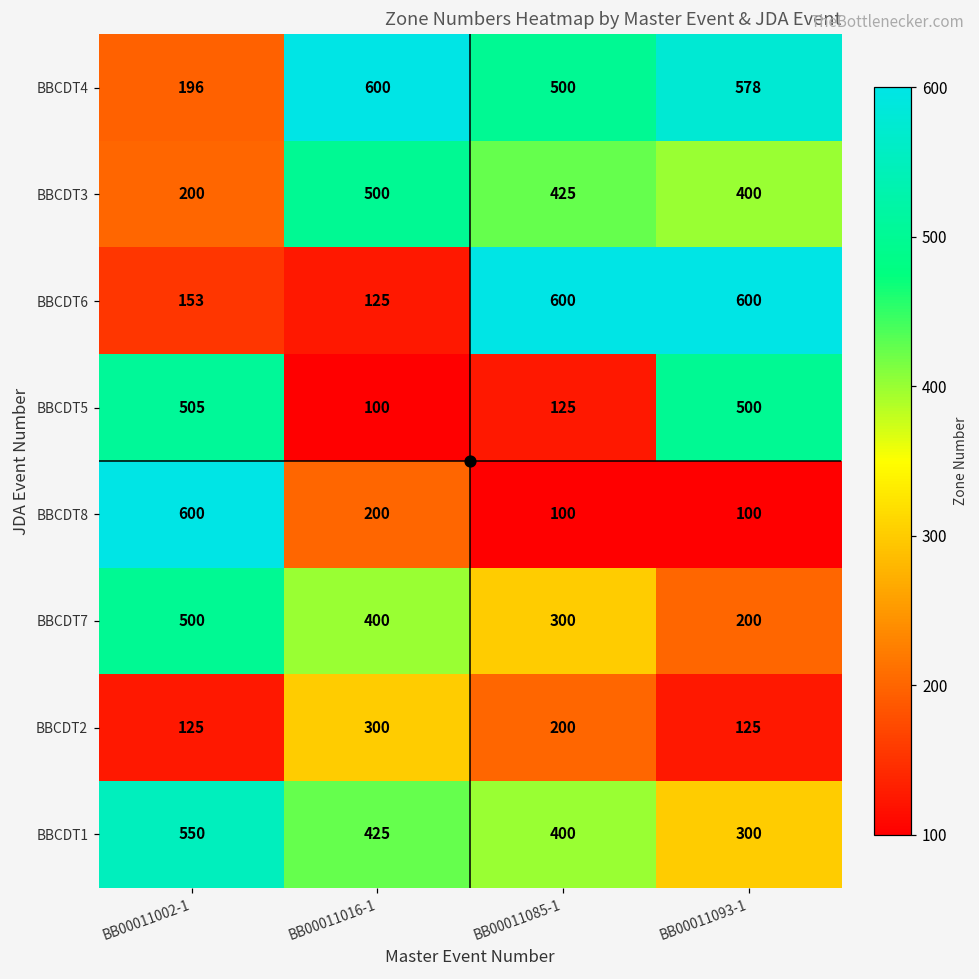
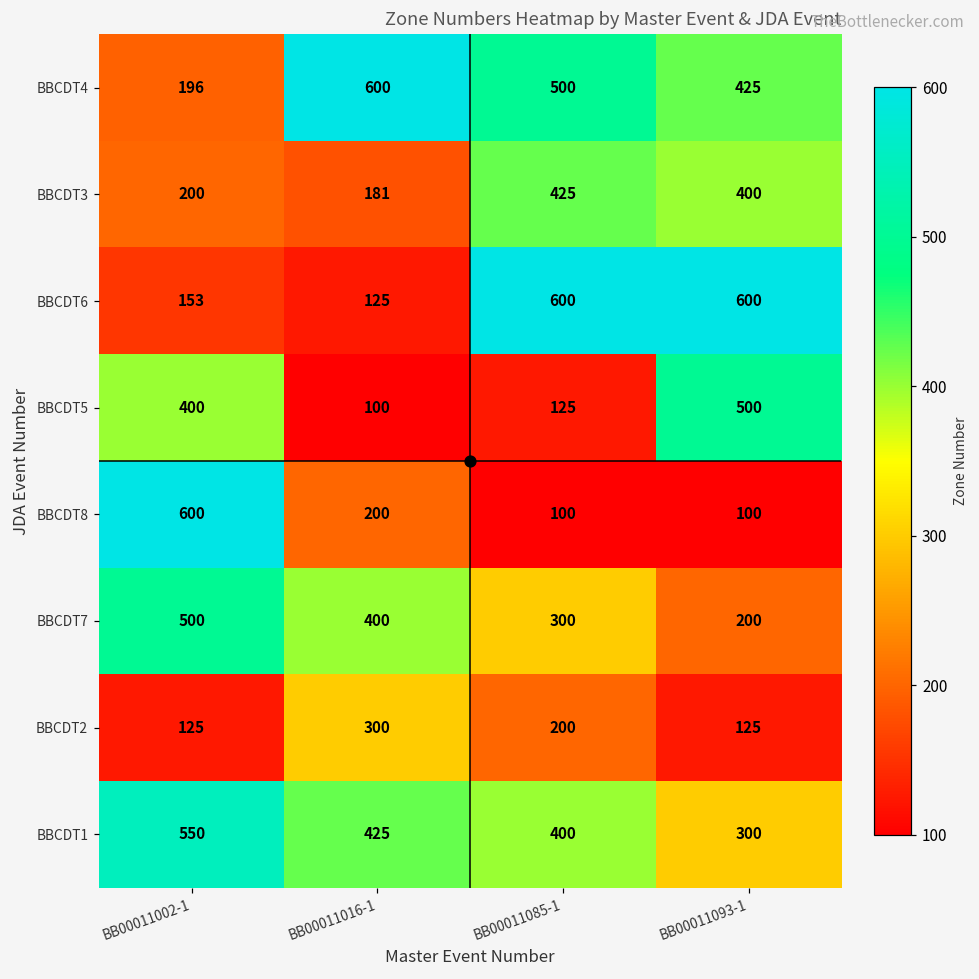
BBCDT4, BB00011093-1: 578 -> 425
BBCDT3, BB00011016-1: 500 -> 181
BBCDT5, BB00011002-1: 505 -> 400
